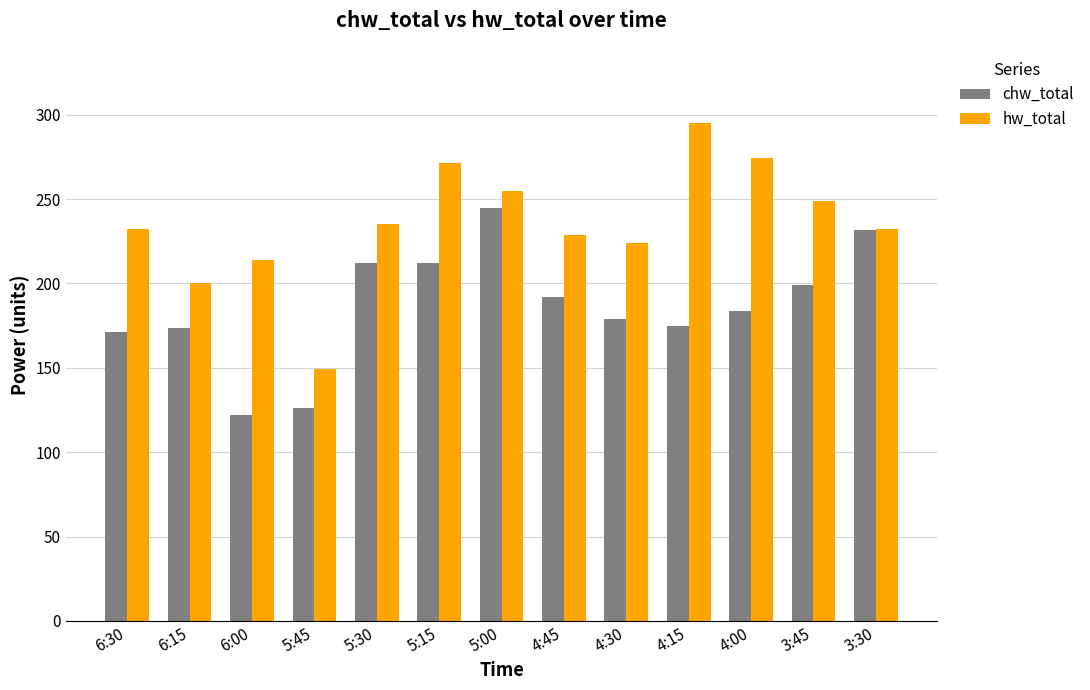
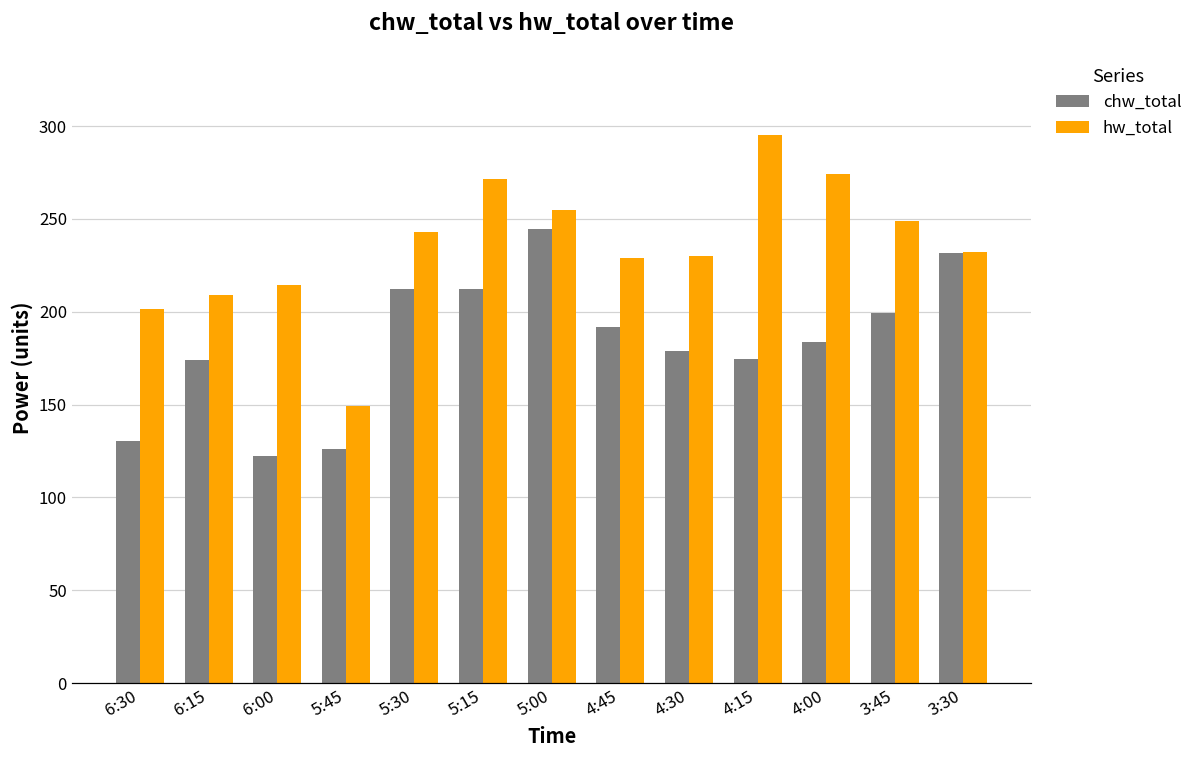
chw_total, 6:30: 171 -> 130
hw_total, 6:30: 232 -> 201
hw_total, 6:15: 200 -> 209
hw_total, 5:30: 235 -> 243
hw_total, 4:30: 224 -> 230
